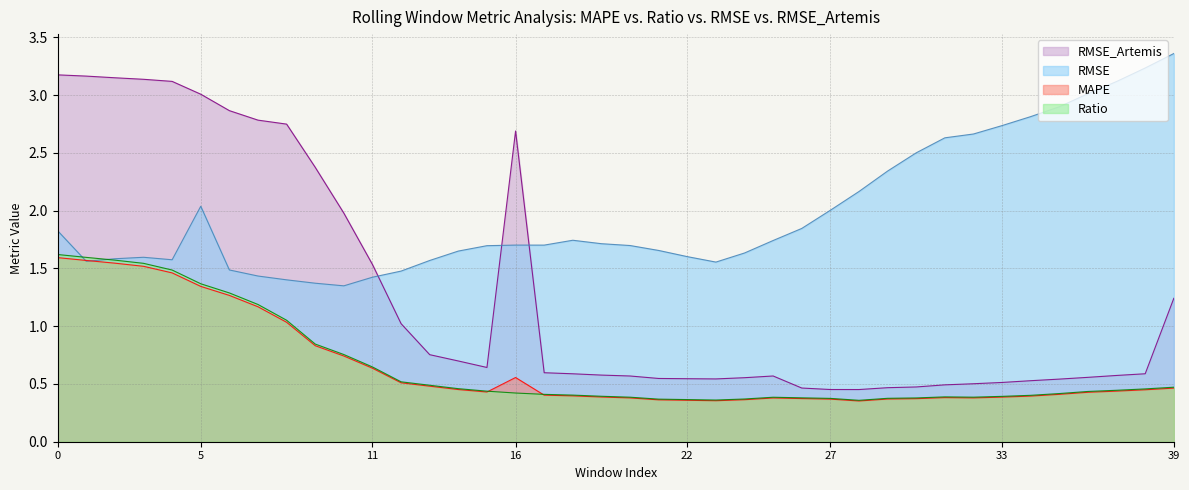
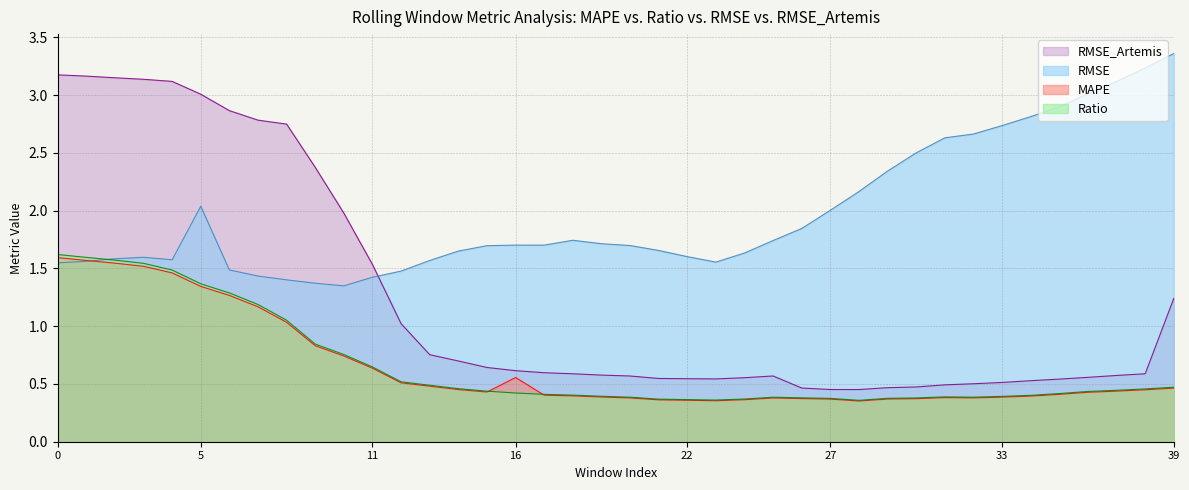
RMSE, 0: 1.83 -> 1.55
RMSE_Artemis, 16: 2.69 -> 0.62
